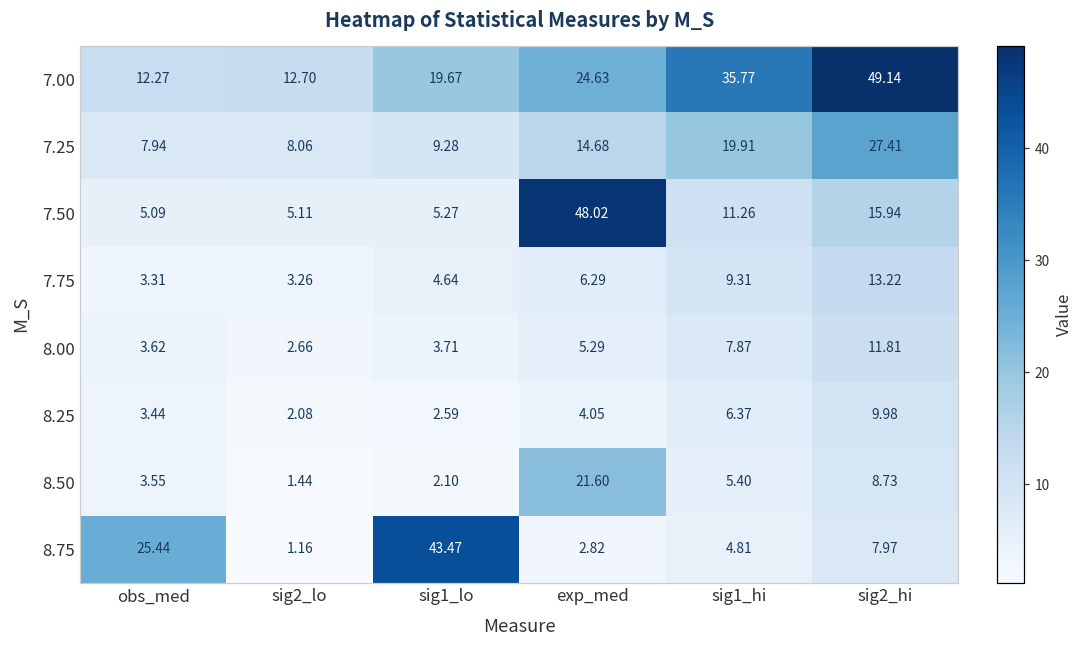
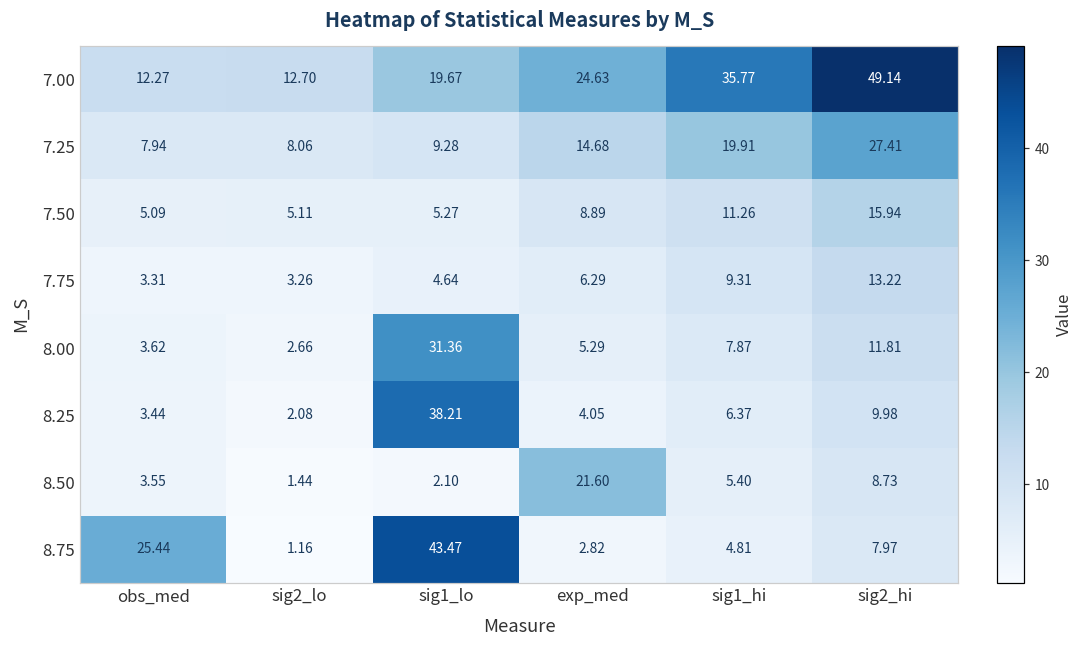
7.50, exp_med: 48.02 -> 8.89
8.00, sig1_lo: 3.71 -> 31.36
8.25, sig1_lo: 2.59 -> 38.21
